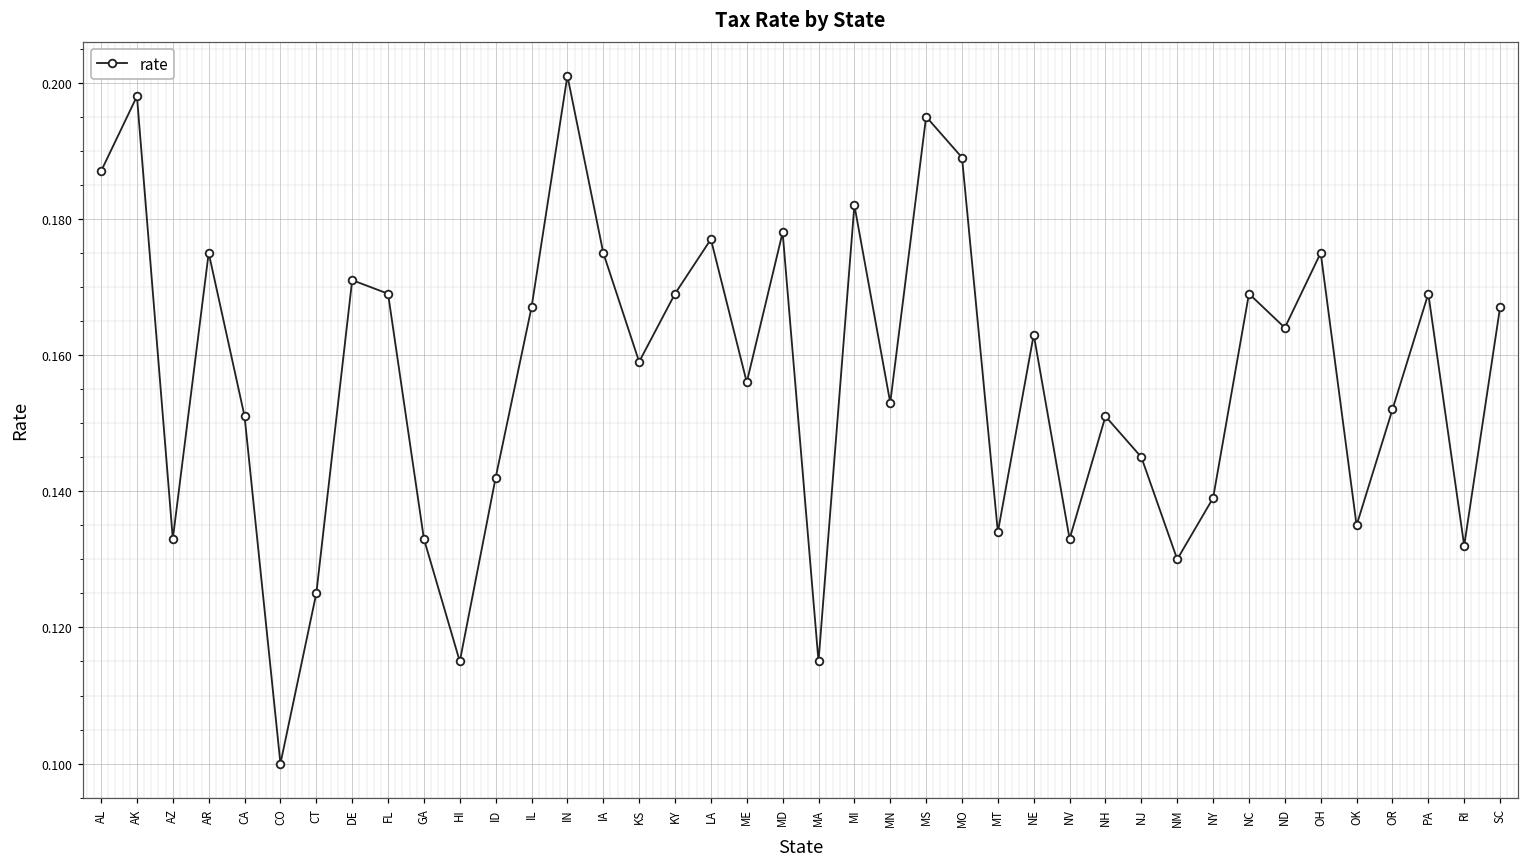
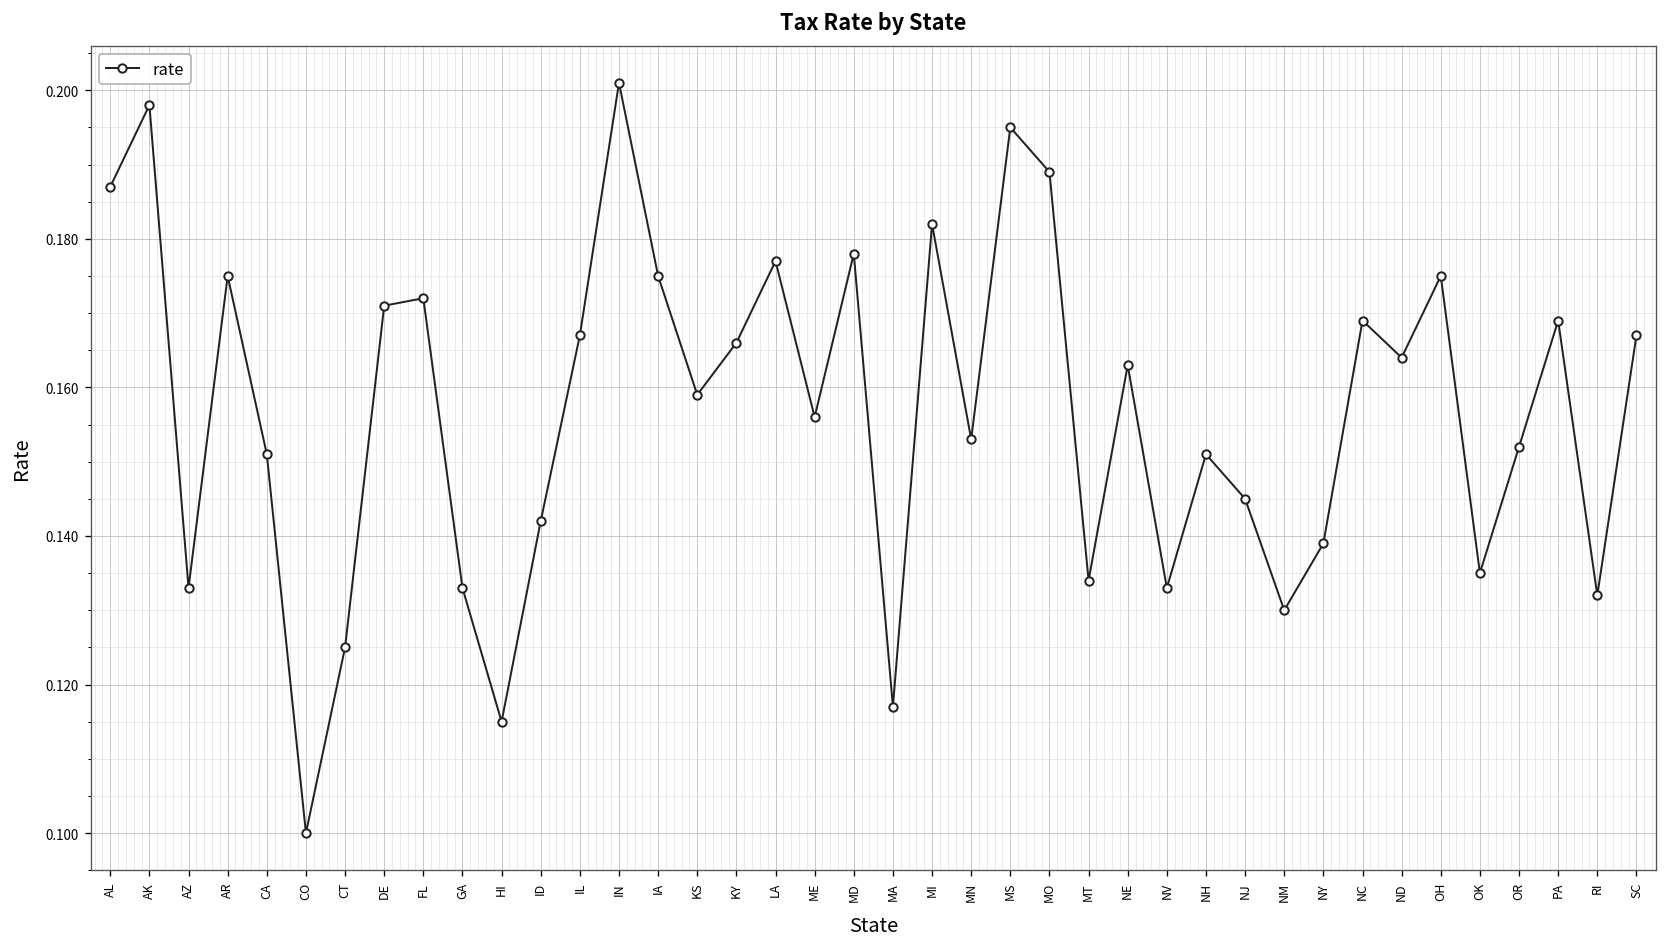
FL: 0.169 -> 0.172
KY: 0.169 -> 0.166
MA: 0.115 -> 0.117
